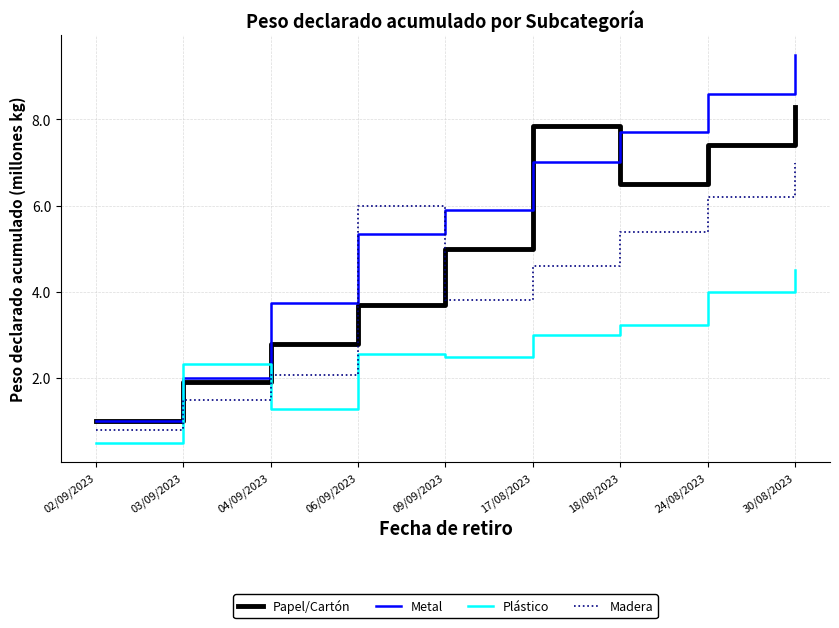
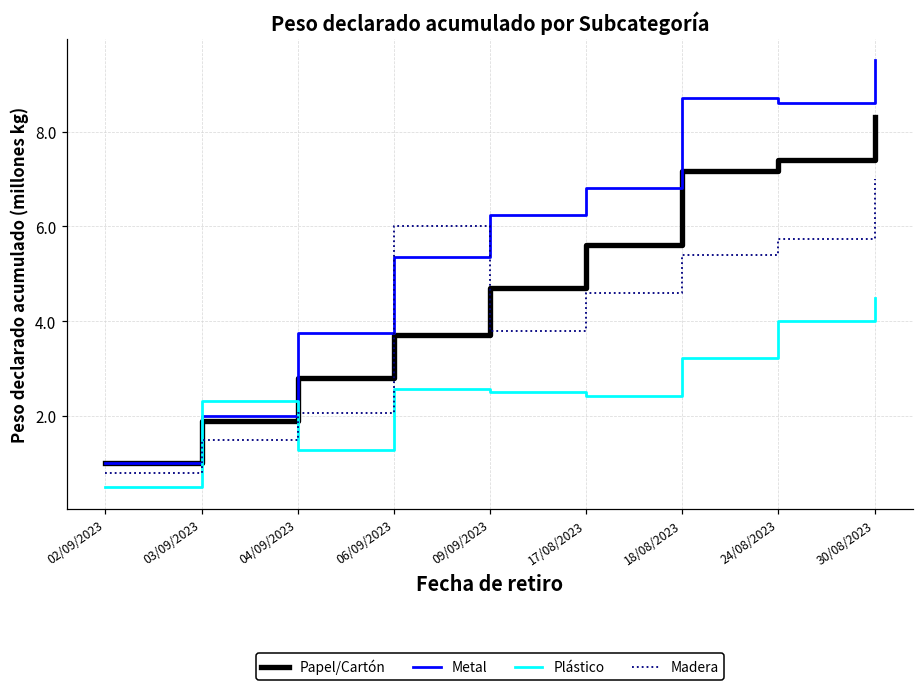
Papel/Cartón, 09/09/2023: 5.0 -> 4.7
Metal, 09/09/2023: 5.9 -> 6.2
Papel/Cartón, 17/08/2023: 7.8 -> 5.6
Metal, 17/08/2023: 7.0 -> 6.8
Plástico, 17/08/2023: 3.0 -> 2.4
Papel/Cartón, 18/08/2023: 6.5 -> 7.2
Metal, 18/08/2023: 7.7 -> 8.7
Madera, 24/08/2023: 6.2 -> 5.7
